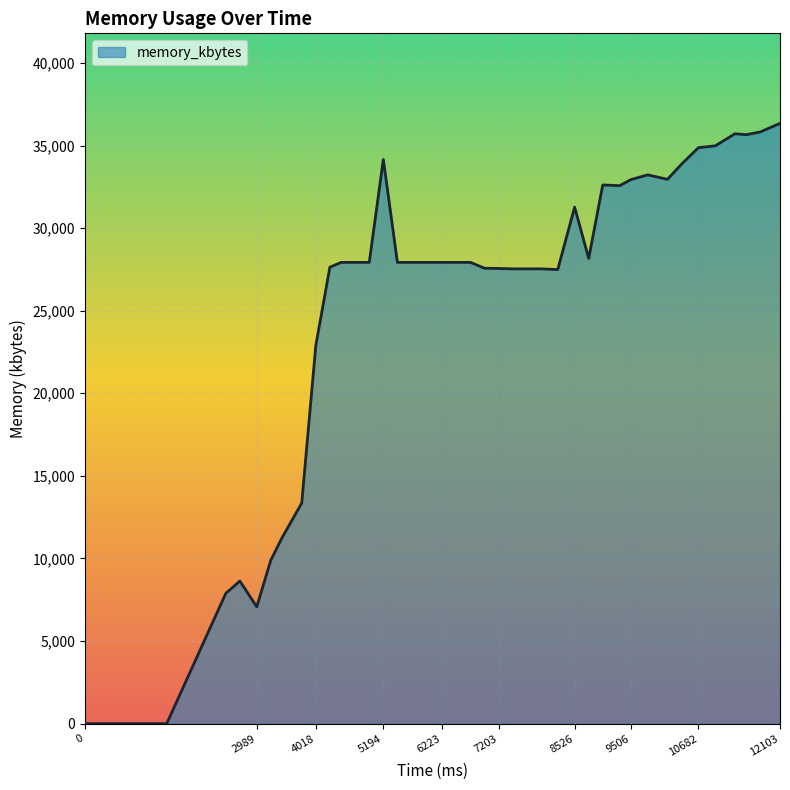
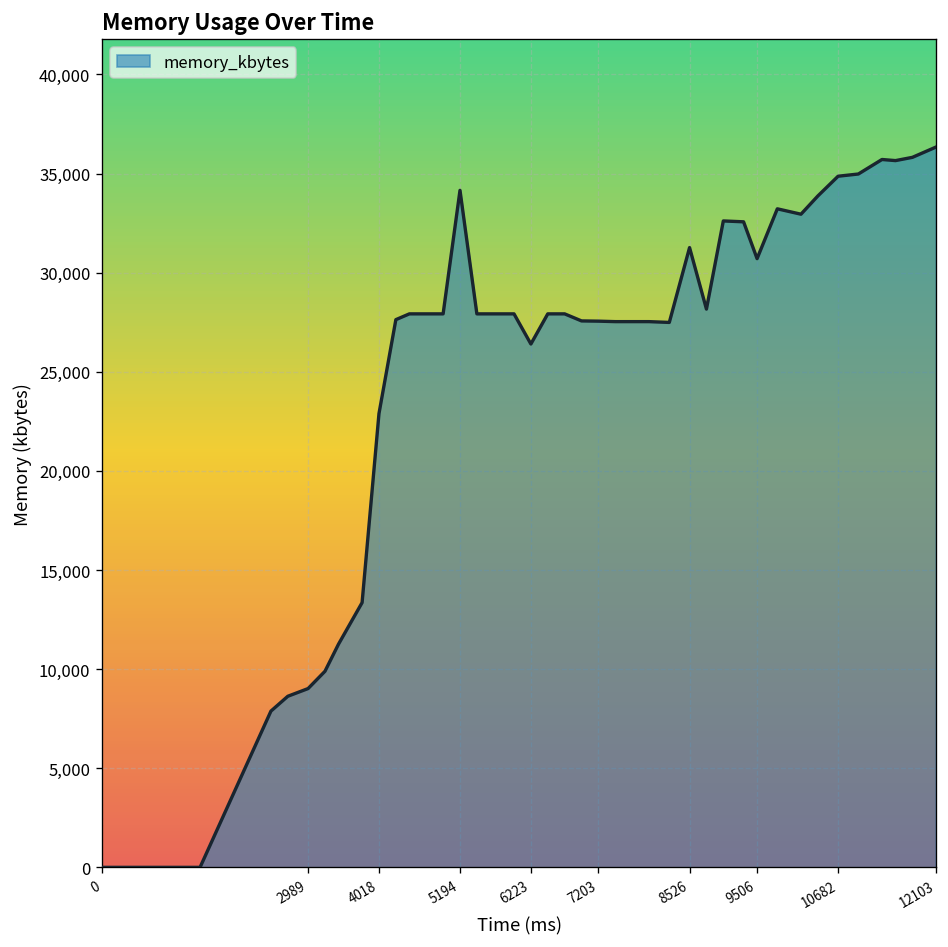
2989: 7,100 -> 9,000
6223: 27,900 -> 26,400
9506: 32,900 -> 30,700
